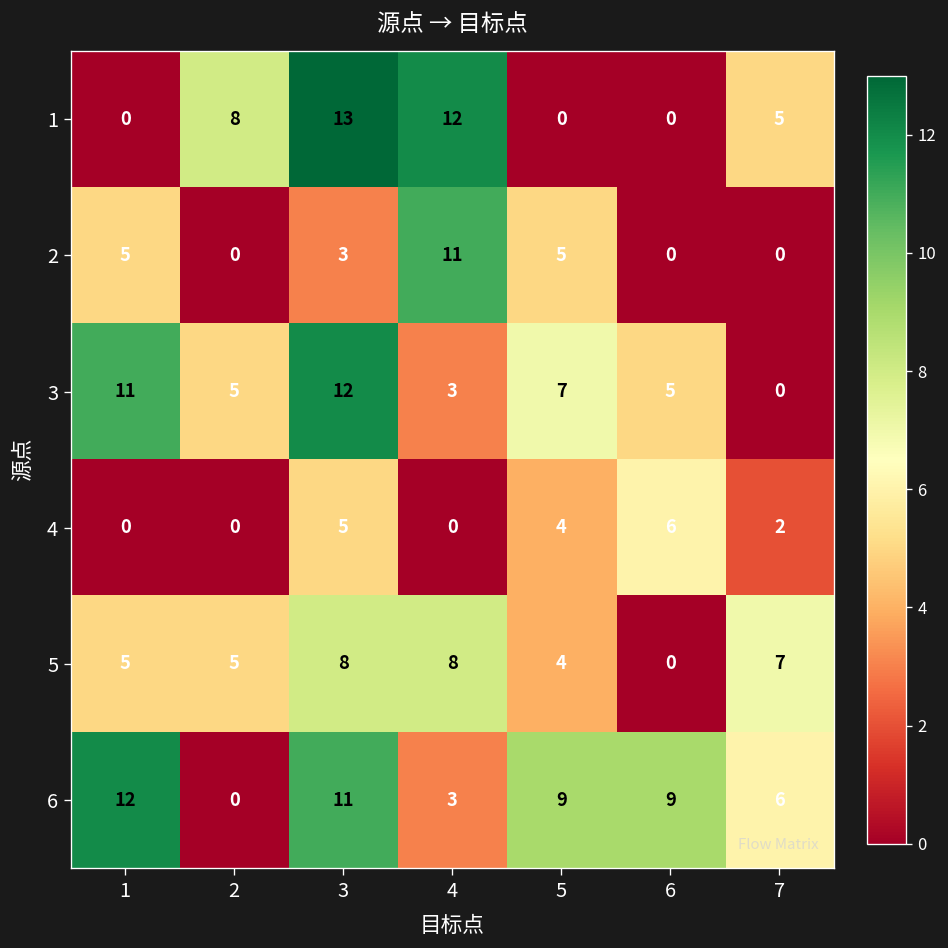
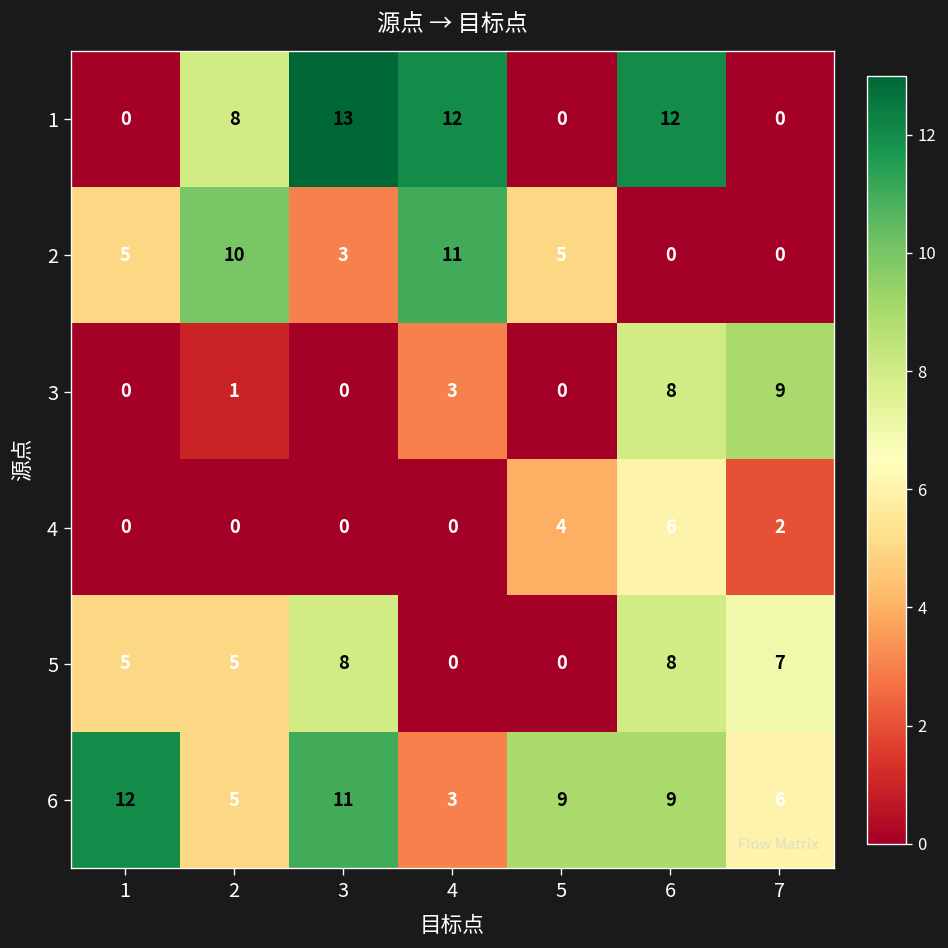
1, 6: 0 -> 12
1, 7: 5 -> 0
2, 2: 0 -> 10
3, 1: 11 -> 0
3, 2: 5 -> 1
3, 3: 12 -> 0
3, 5: 7 -> 0
3, 6: 5 -> 8
3, 7: 0 -> 9
4, 3: 5 -> 0
5, 4: 8 -> 0
5, 5: 4 -> 0
5, 6: 0 -> 8
6, 2: 0 -> 5
